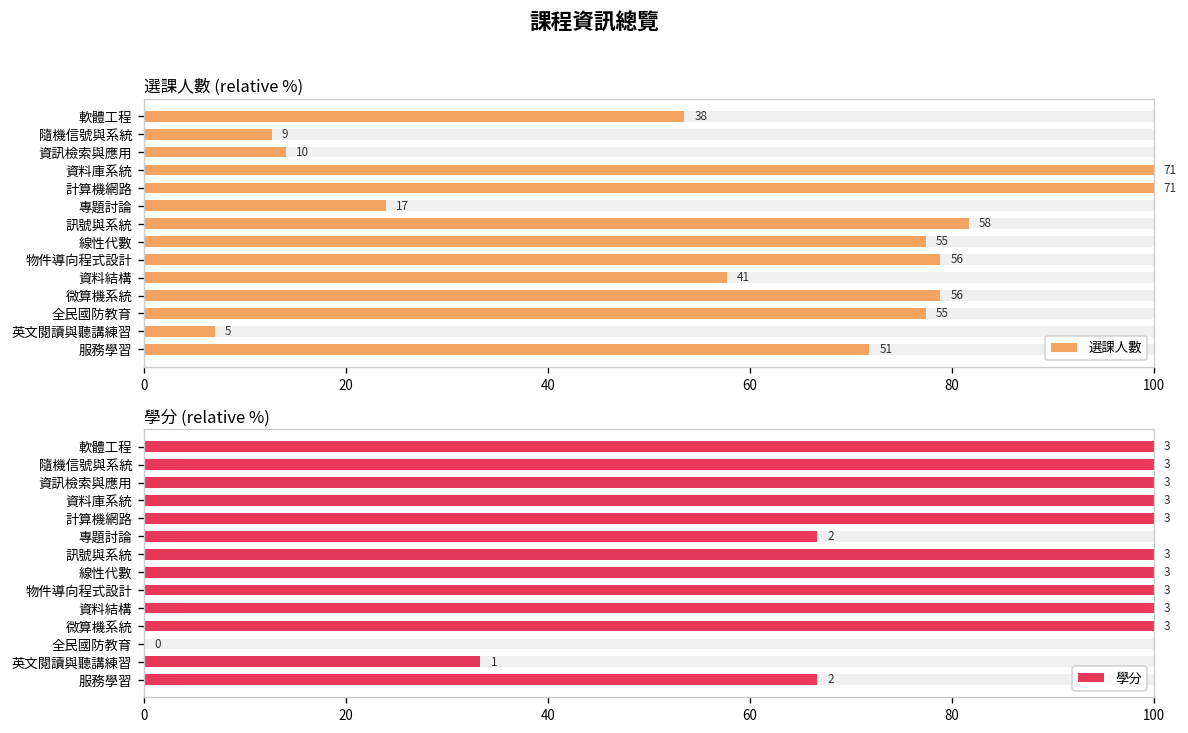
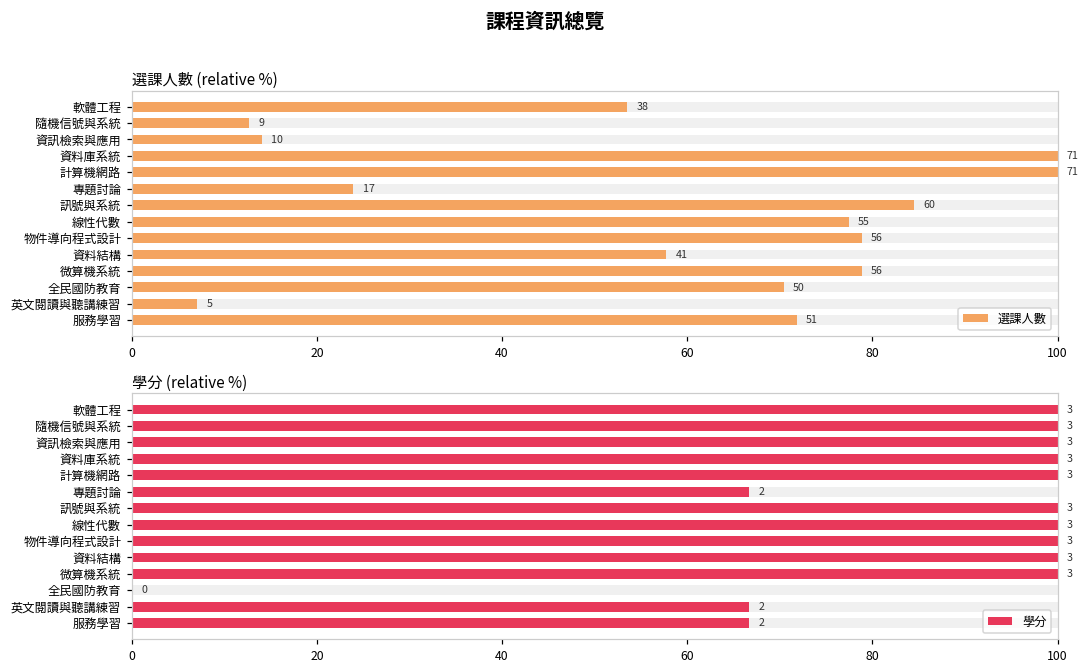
選課人數 (relative %), 選課人數, 訊號與系統: 58 -> 60
選課人數 (relative %), 選課人數, 全民國防教育: 55 -> 50
學分 (relative %), 學分, 英文閱讀與聽講練習: 1 -> 2
